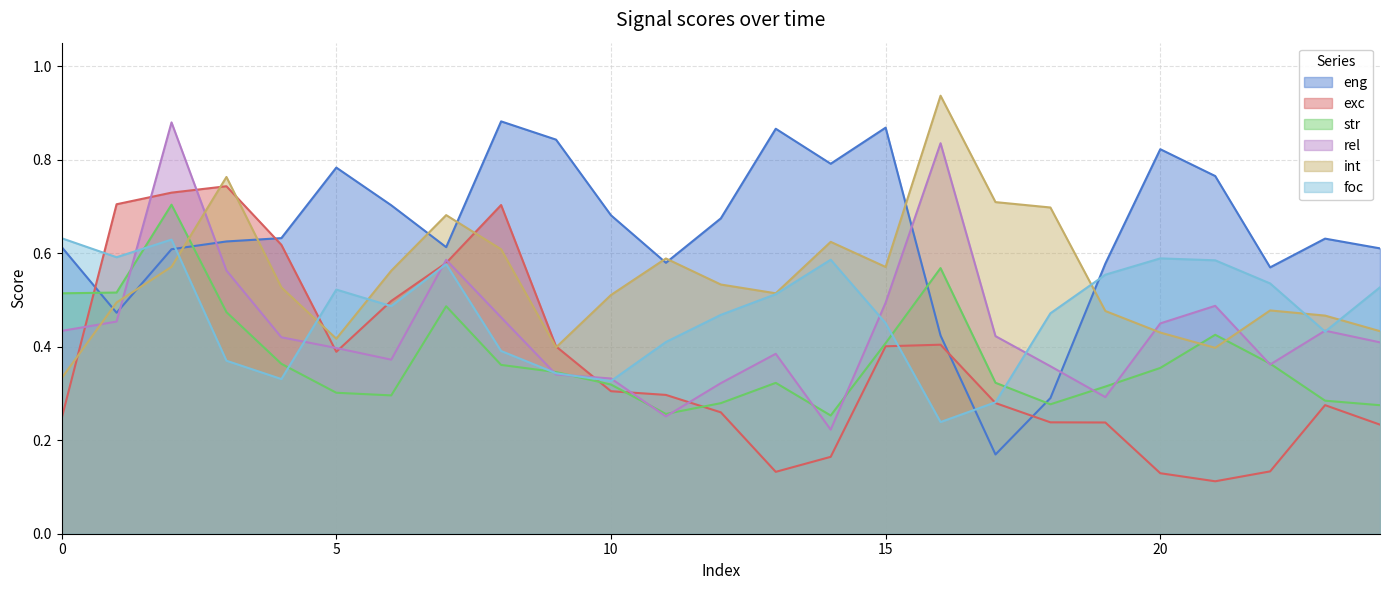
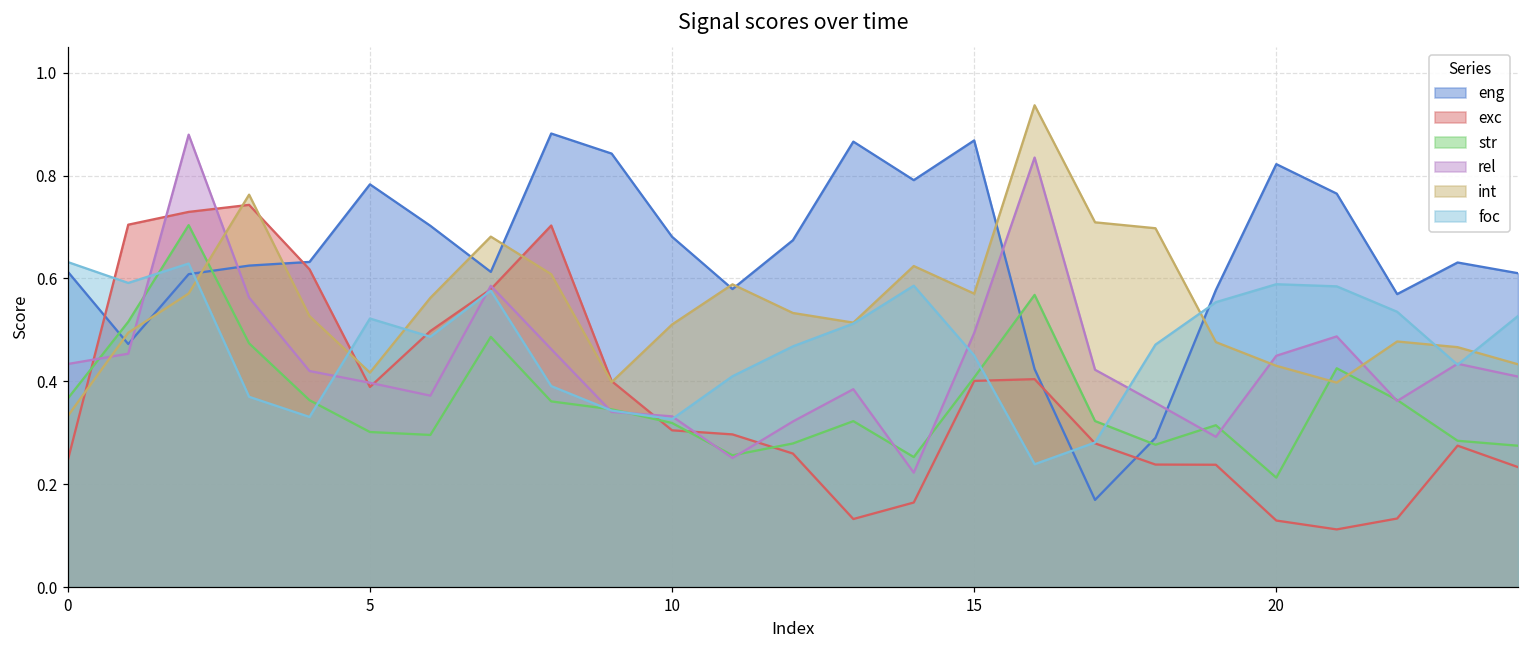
str, 0: 0.51 -> 0.37
str, 20: 0.35 -> 0.21
